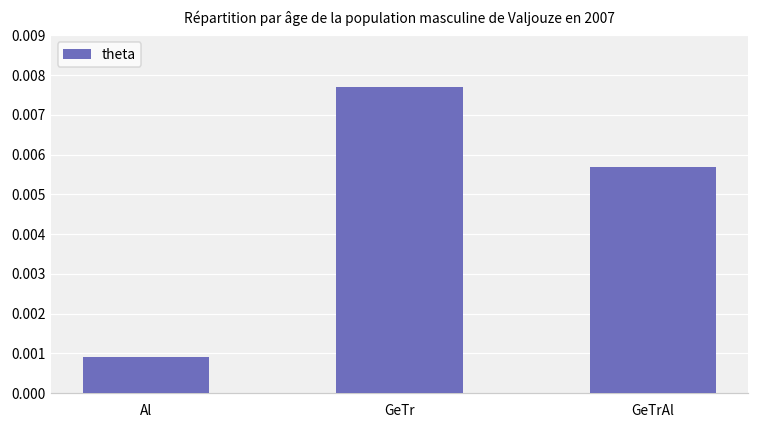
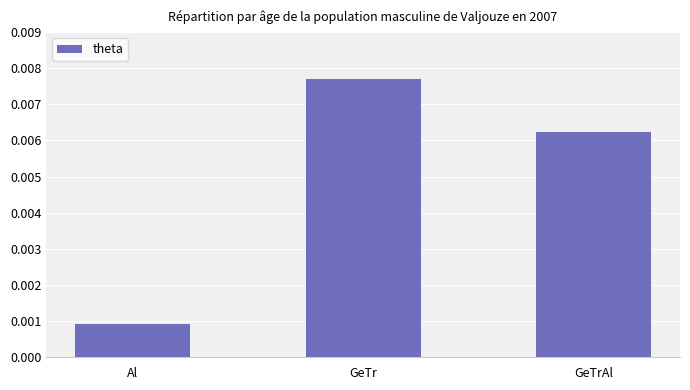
GeTrAl: 0.0057 -> 0.0062
